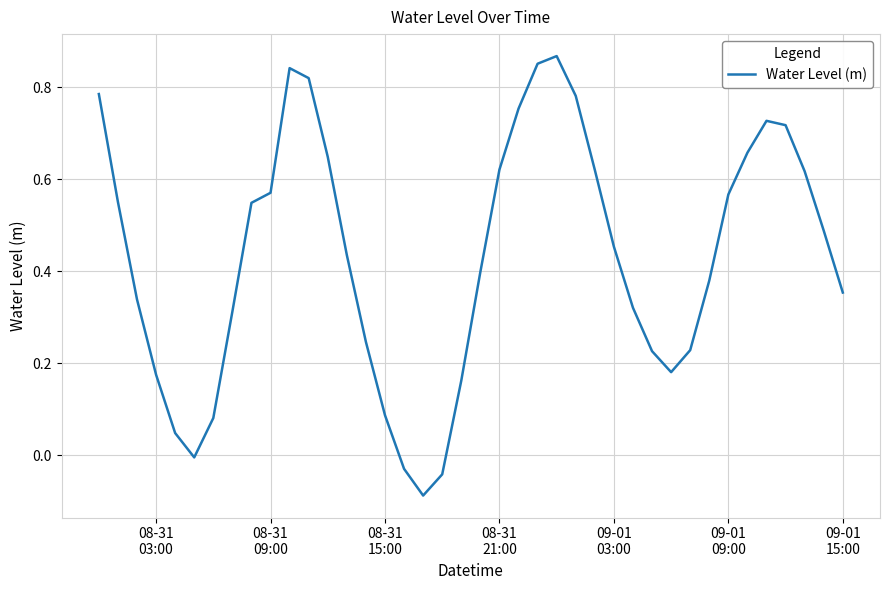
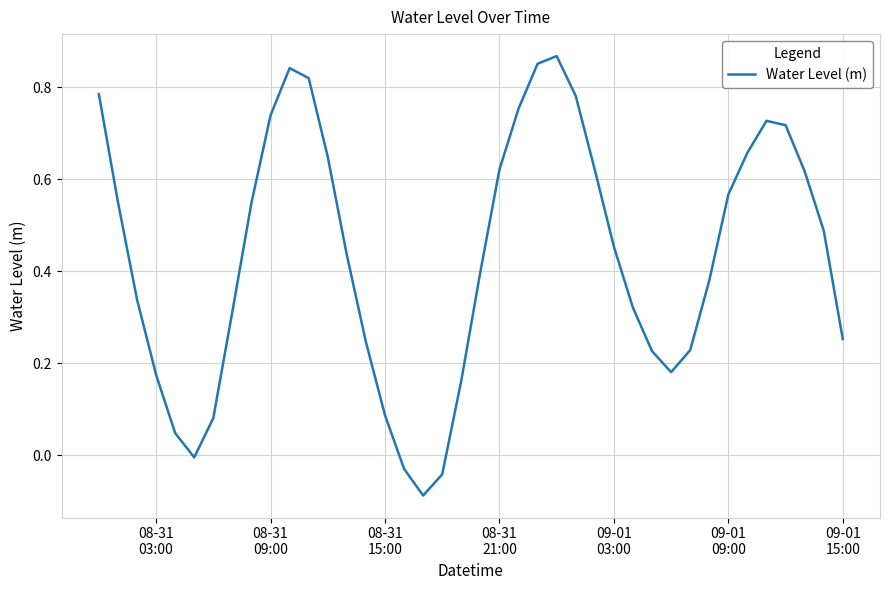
08-31 09:00: 0.57 -> 0.74
09-01 15:00: 0.35 -> 0.25
